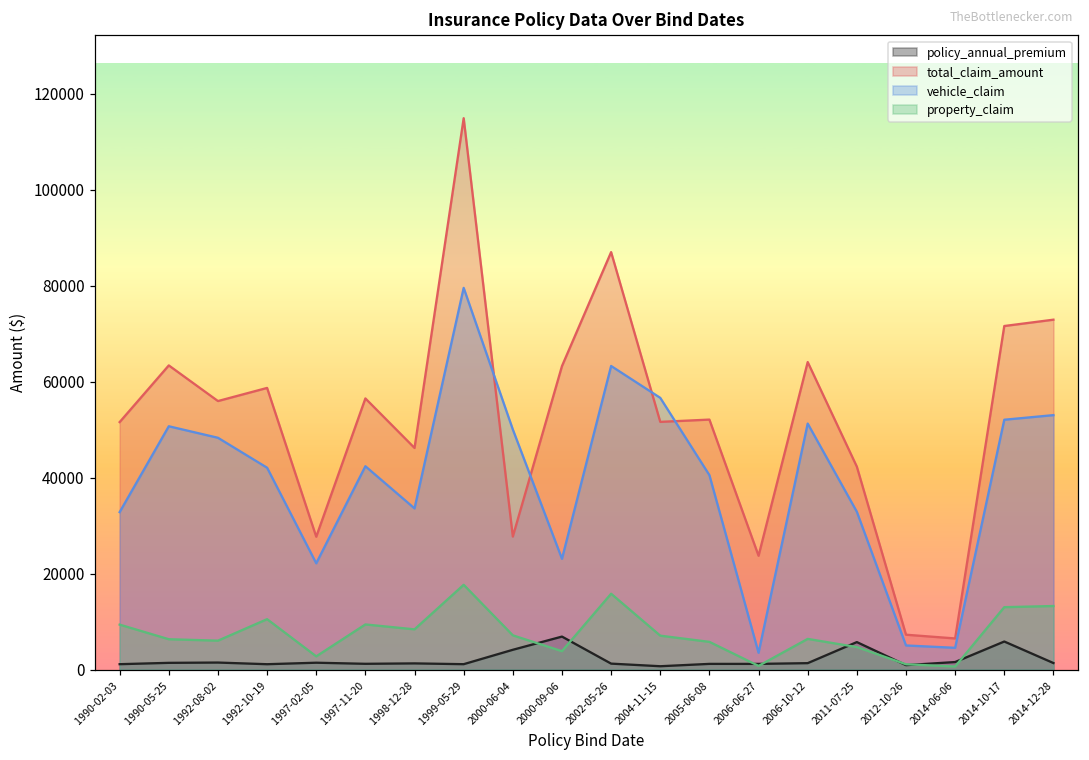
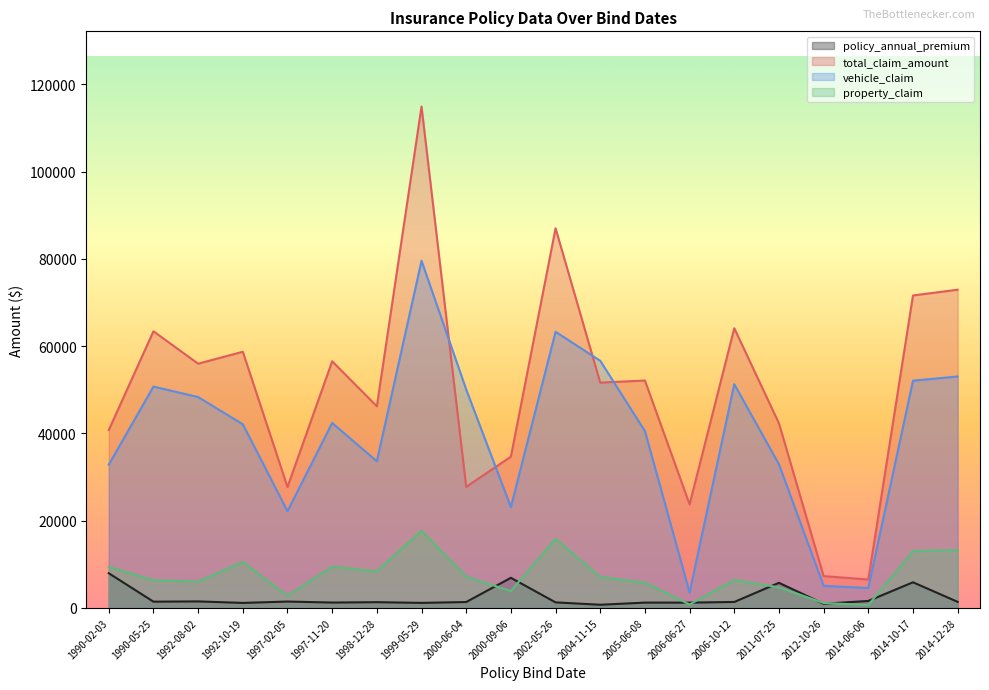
policy_annual_premium, 1990-02-03: 1000 -> 8000
total_claim_amount, 1990-02-03: 52000 -> 41000
policy_annual_premium, 2000-06-04: 4000 -> 1000
total_claim_amount, 2000-09-06: 63000 -> 35000
